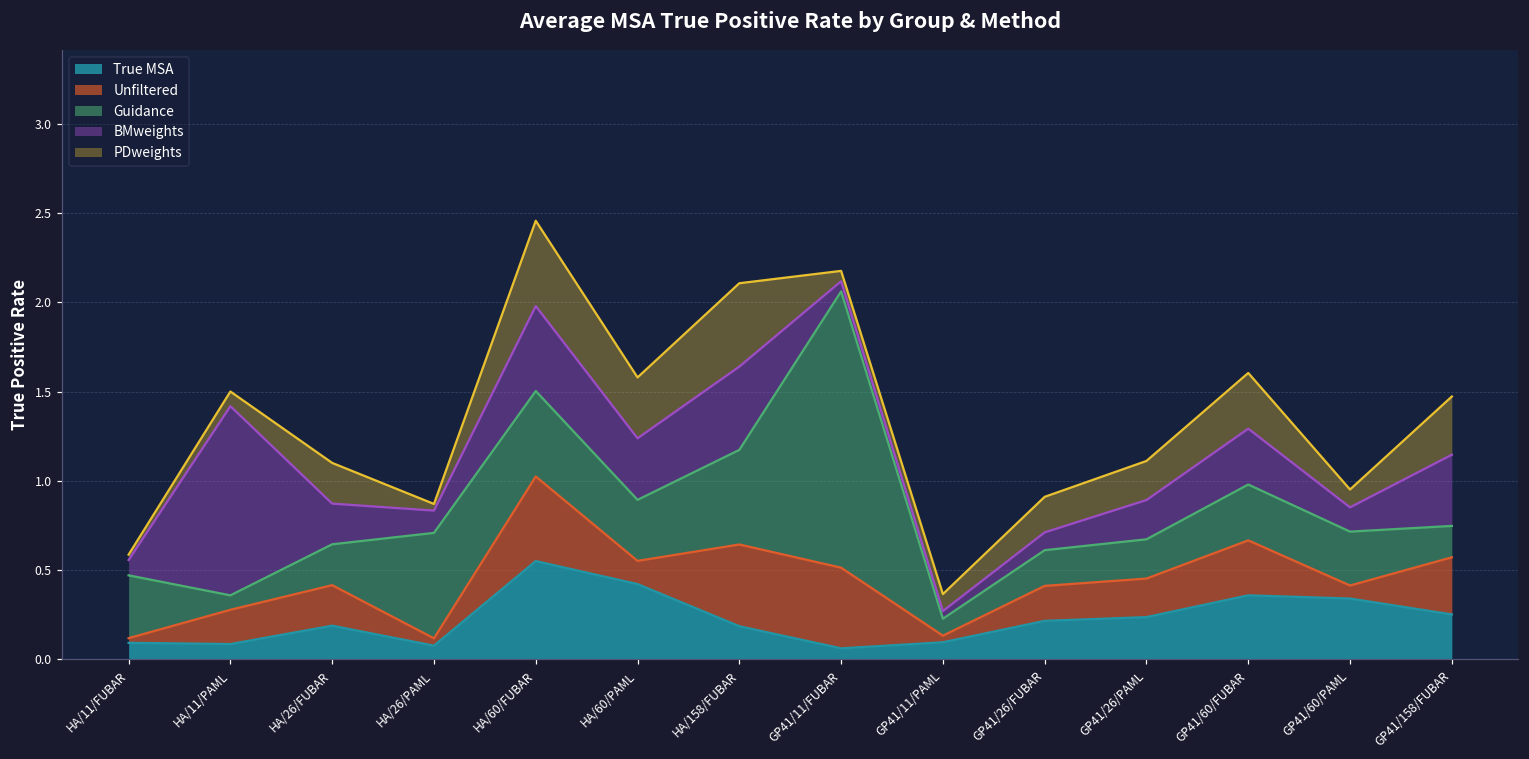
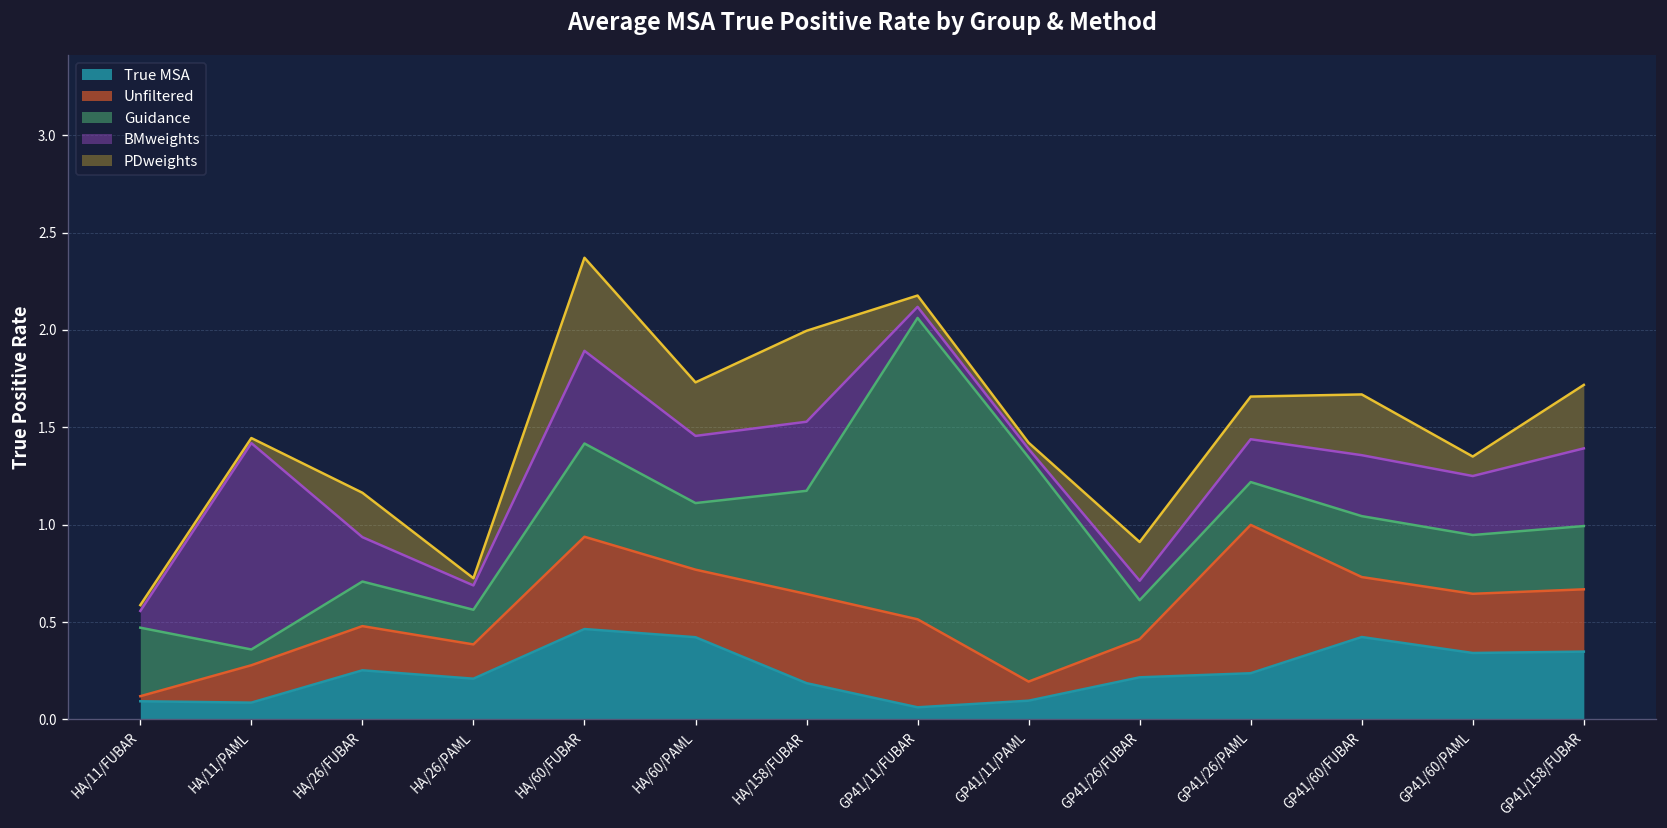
PDweights, HA/11/PAML: 0.08 -> 0.03
True MSA, HA/26/FUBAR: 0.19 -> 0.25
True MSA, HA/26/PAML: 0.08 -> 0.21
Unfiltered, HA/26/PAML: 0.04 -> 0.18
Guidance, HA/26/PAML: 0.59 -> 0.18
True MSA, HA/60/FUBAR: 0.55 -> 0.46
Unfiltered, HA/60/PAML: 0.13 -> 0.35
PDweights, HA/60/PAML: 0.34 -> 0.27
BMweights, HA/158/FUBAR: 0.47 -> 0.35
Unfiltered, GP41/11/PAML: 0.04 -> 0.10
Guidance, GP41/11/PAML: 0.10 -> 1.15
PDweights, GP41/11/PAML: 0.09 -> 0.03
Unfiltered, GP41/26/PAML: 0.22 -> 0.76
True MSA, GP41/60/FUBAR: 0.36 -> 0.42
Unfiltered, GP41/60/PAML: 0.07 -> 0.30
BMweights, GP41/60/PAML: 0.14 -> 0.30
True MSA, GP41/158/FUBAR: 0.25 -> 0.35
Guidance, GP41/158/FUBAR: 0.18 -> 0.32
